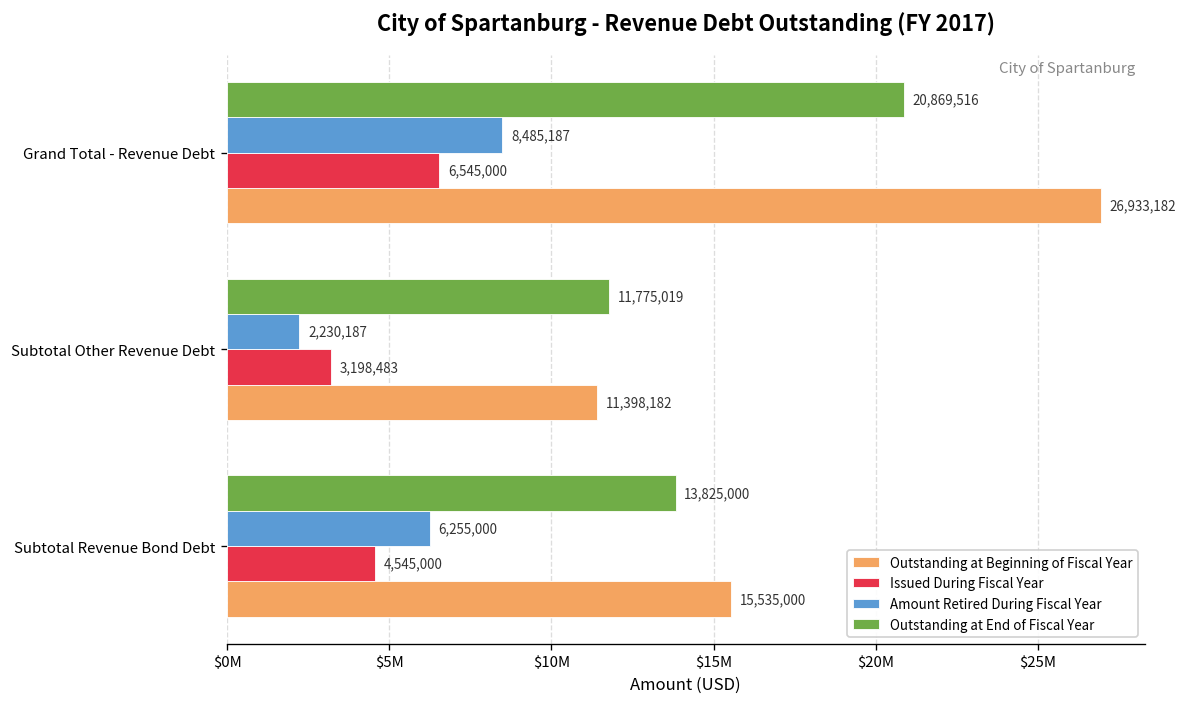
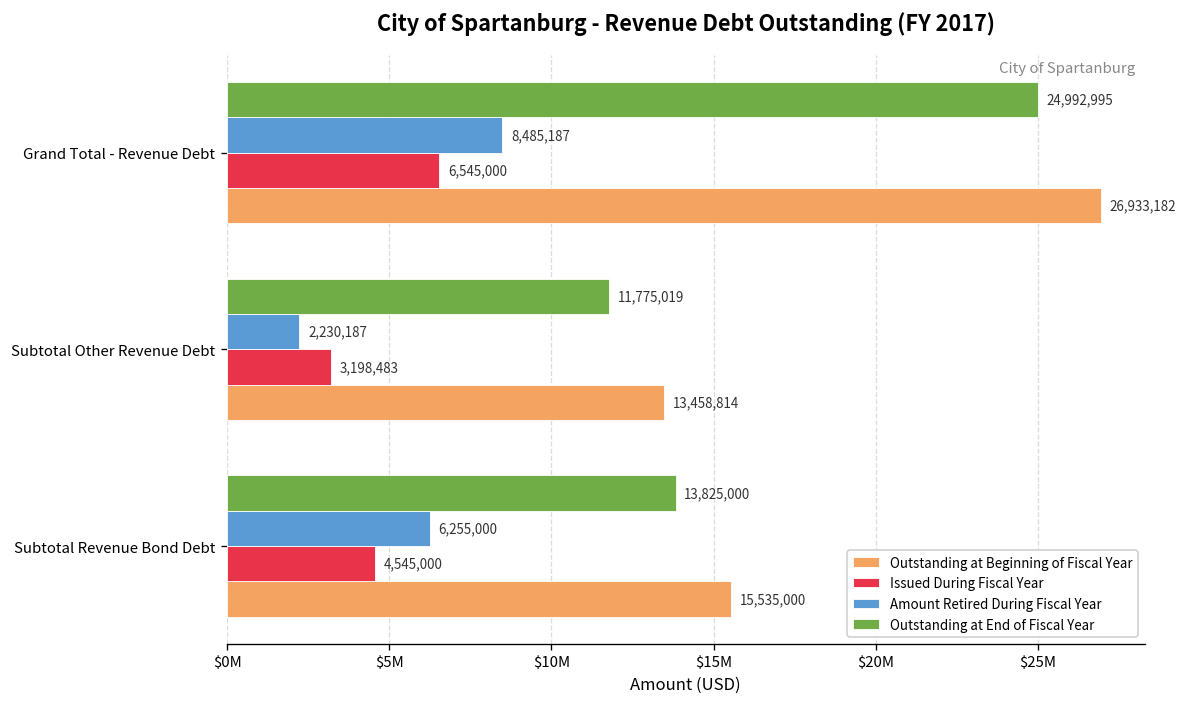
Outstanding at End of Fiscal Year, Grand Total - Revenue Debt: 20,869,516 -> 24,992,995
Outstanding at Beginning of Fiscal Year, Subtotal Other Revenue Debt: 11,398,182 -> 13,458,814
